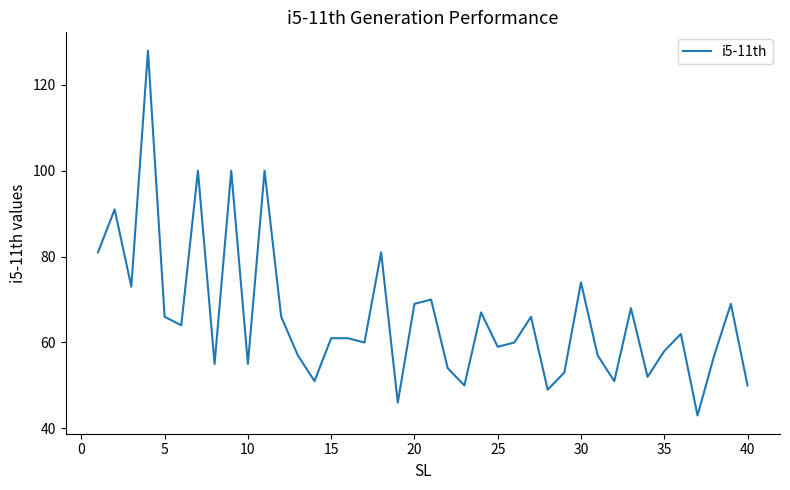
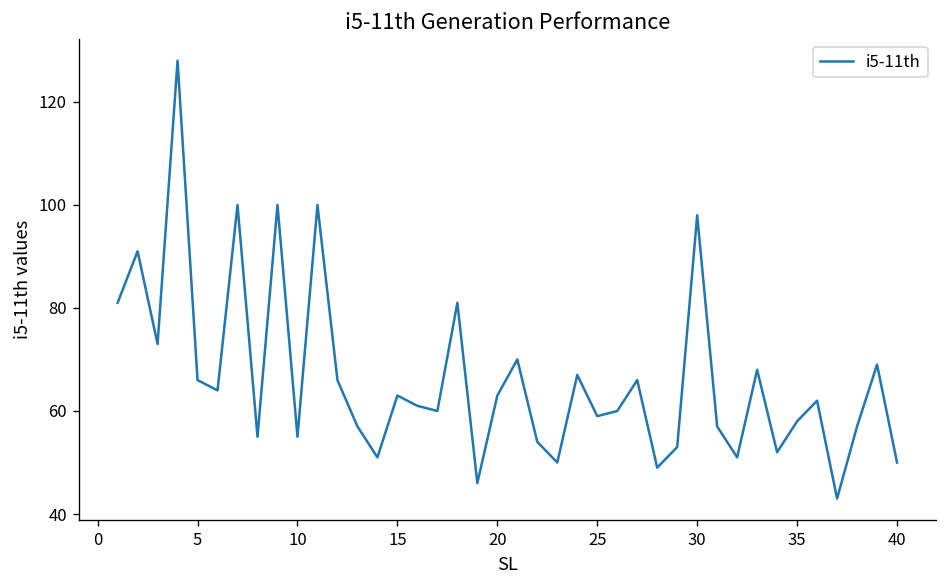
15: 61 -> 63
20: 69 -> 63
30: 74 -> 98
